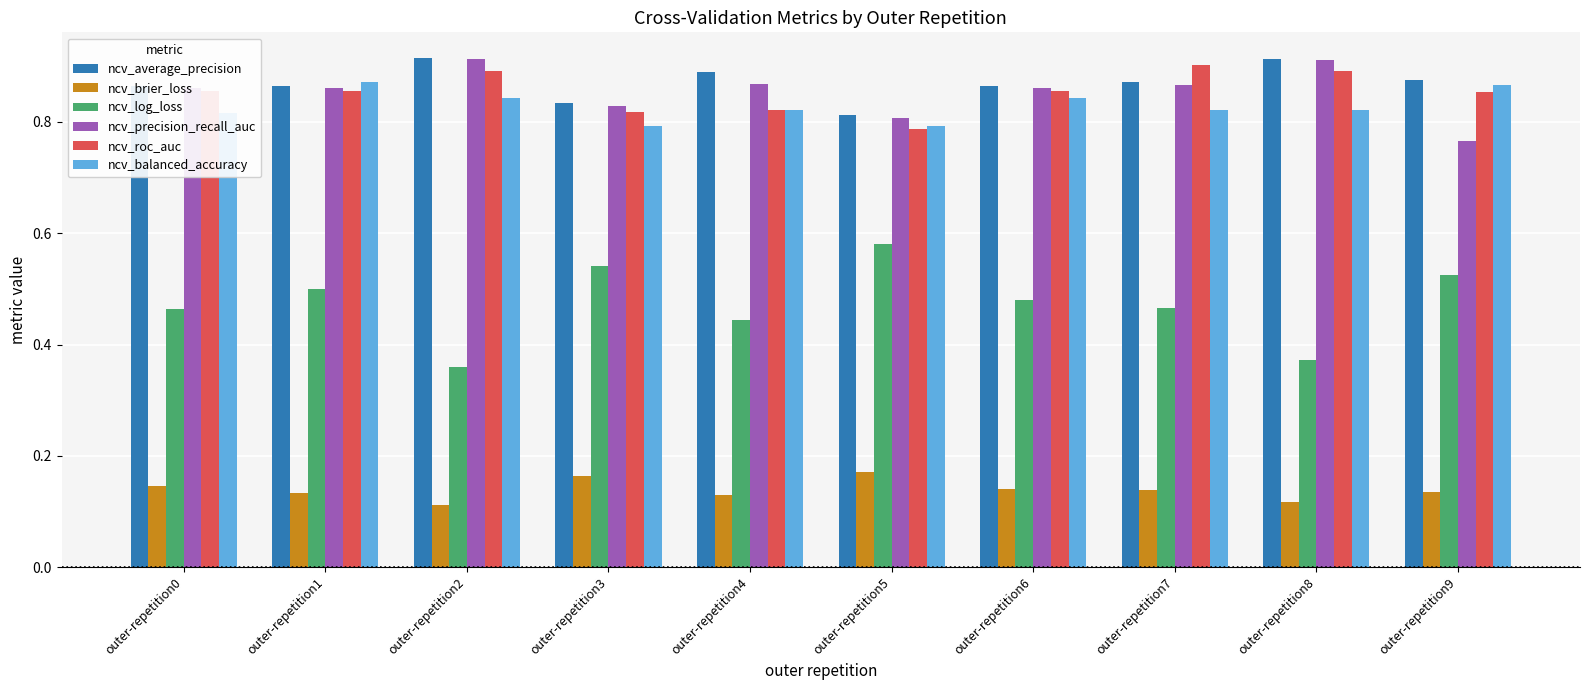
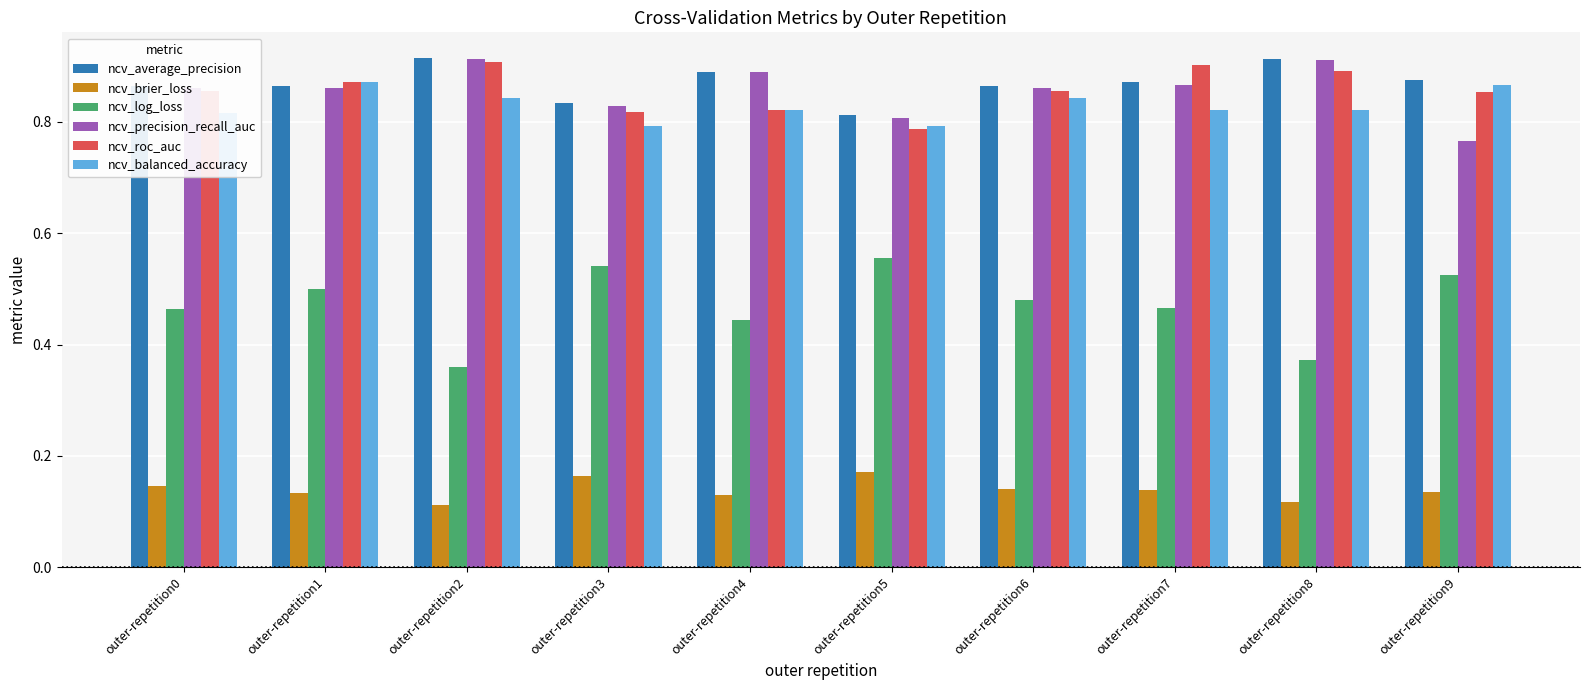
ncv_roc_auc, outer-repetition1: 0.86 -> 0.87
ncv_roc_auc, outer-repetition2: 0.89 -> 0.91
ncv_precision_recall_auc, outer-repetition4: 0.87 -> 0.89
ncv_log_loss, outer-repetition5: 0.58 -> 0.55
